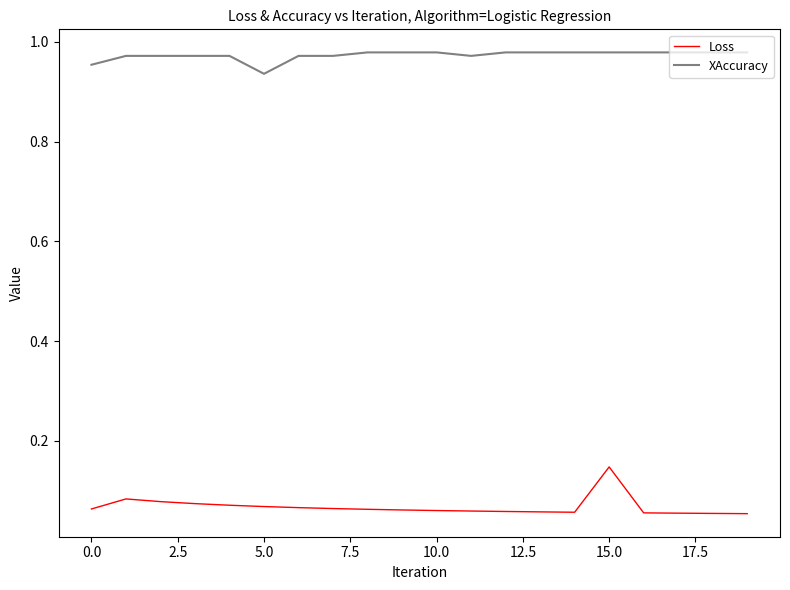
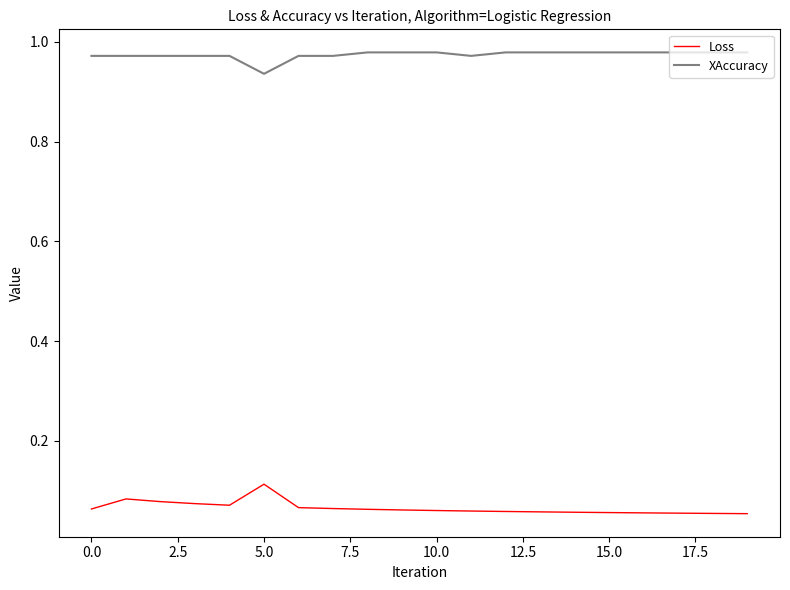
XAccuracy, 0.0: 0.95 -> 0.97
Loss, 5.0: 0.07 -> 0.11
Loss, 15.0: 0.15 -> 0.06
